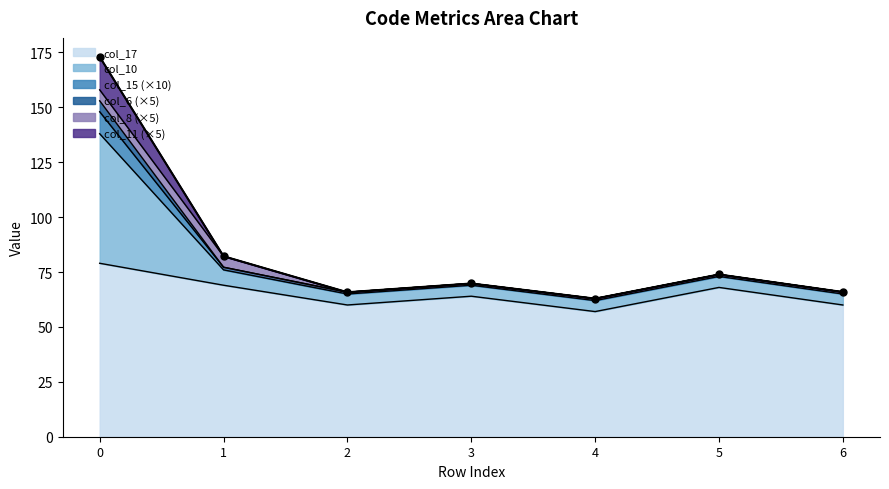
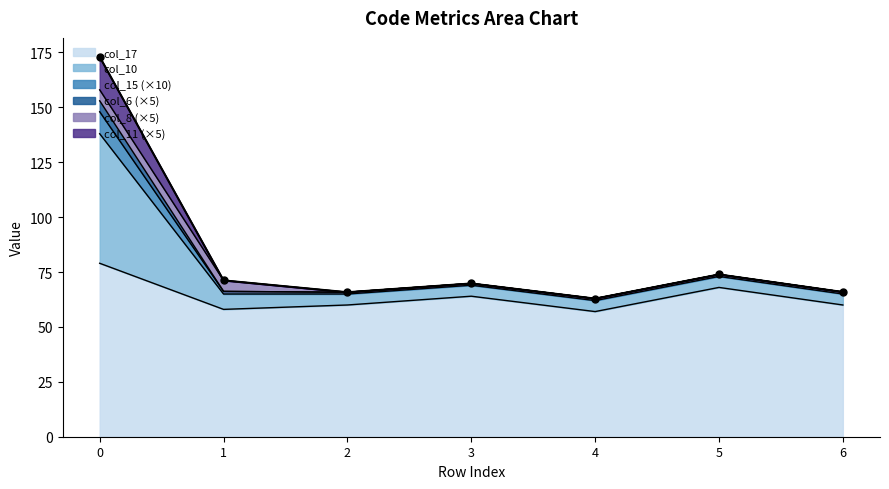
col_17, 1: 69 -> 58
